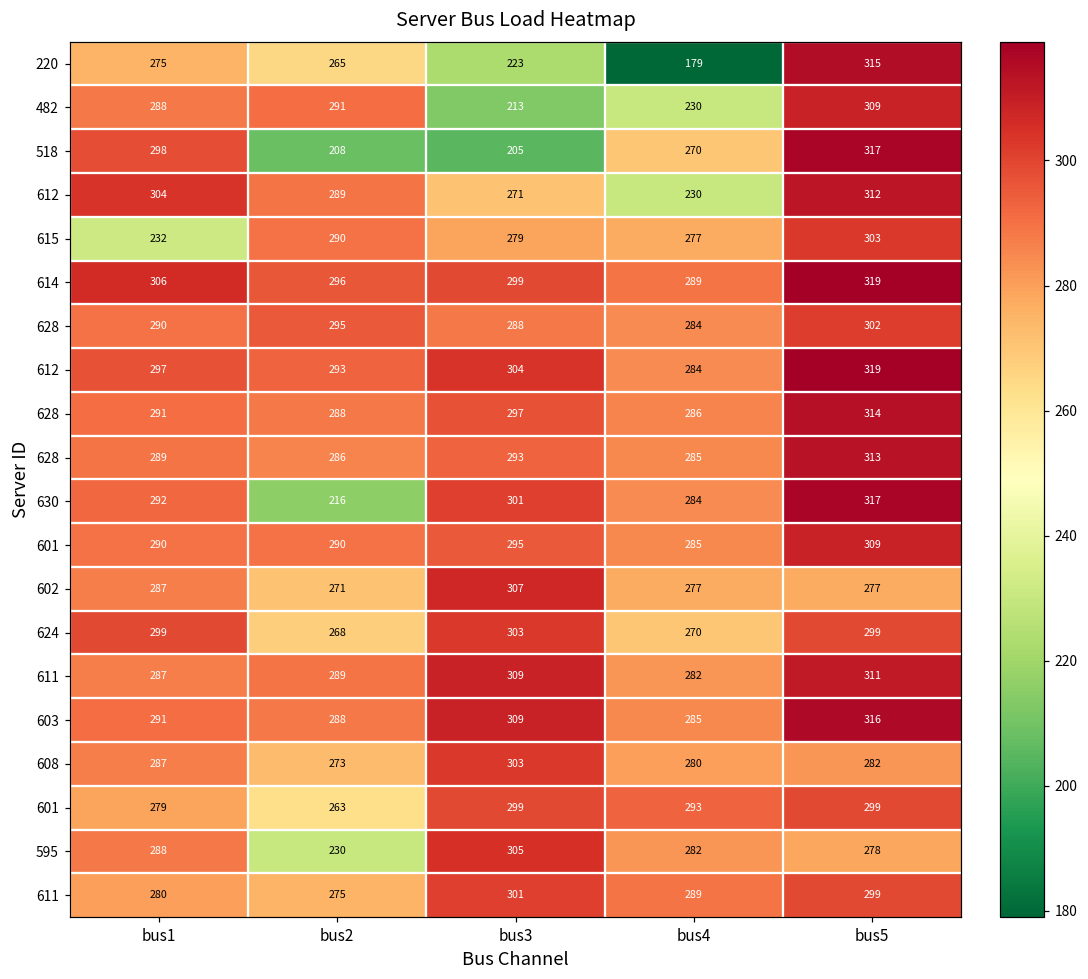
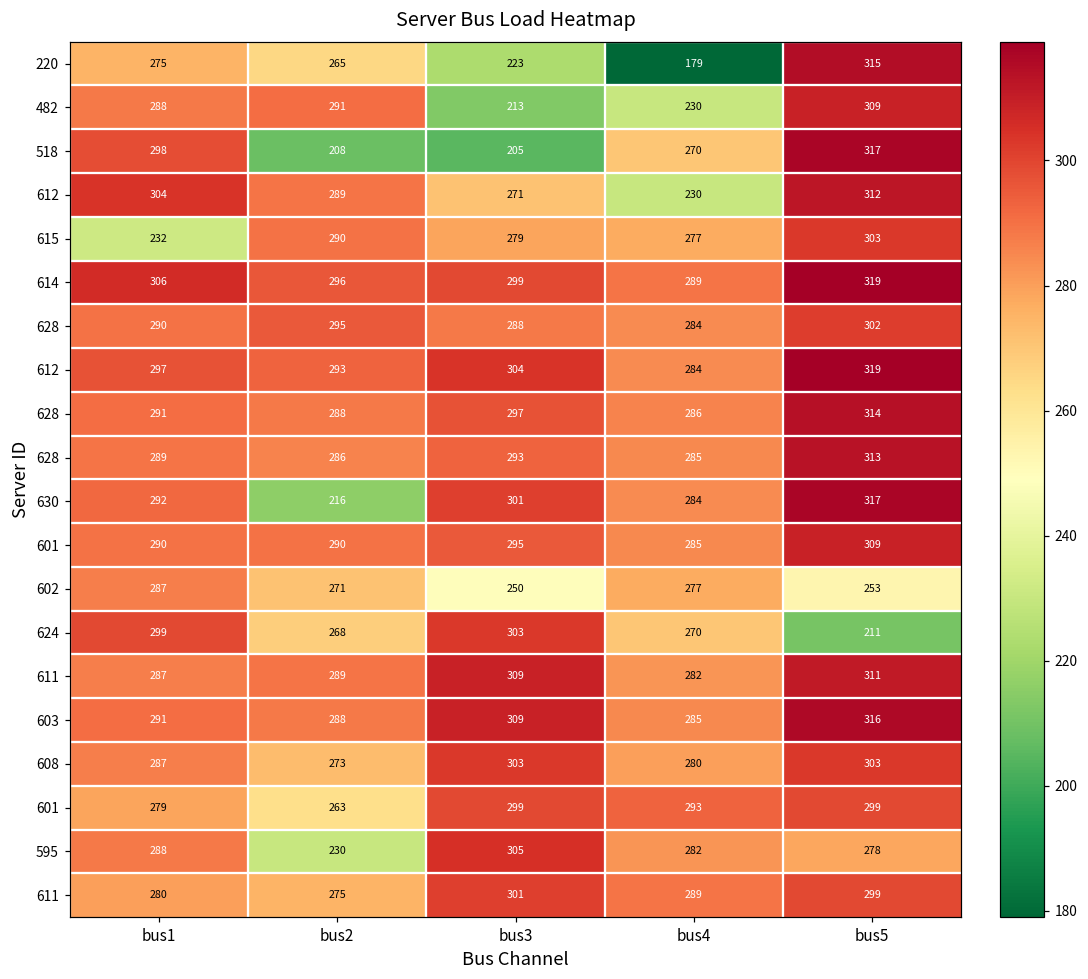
602, bus3: 307 -> 250
602, bus5: 277 -> 253
624, bus5: 299 -> 211
608, bus5: 282 -> 303
